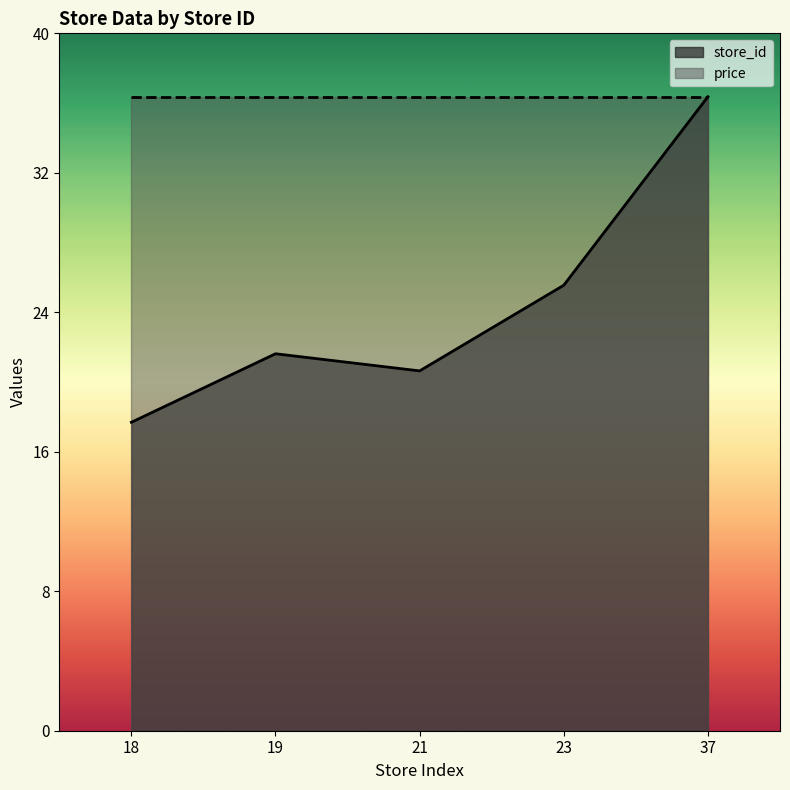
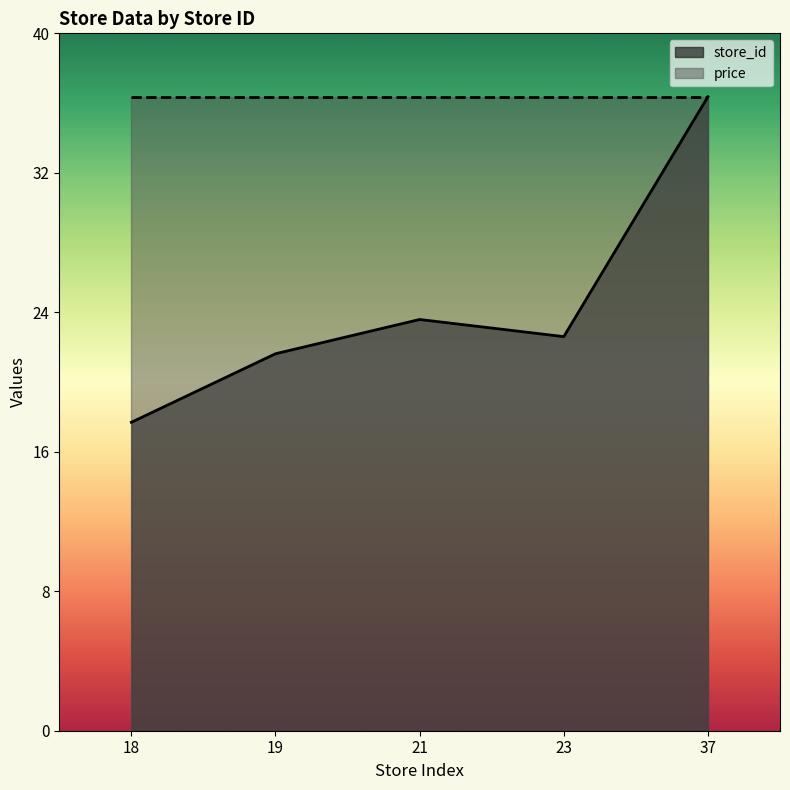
store_id, 21: 21 -> 24
store_id, 23: 26 -> 23
